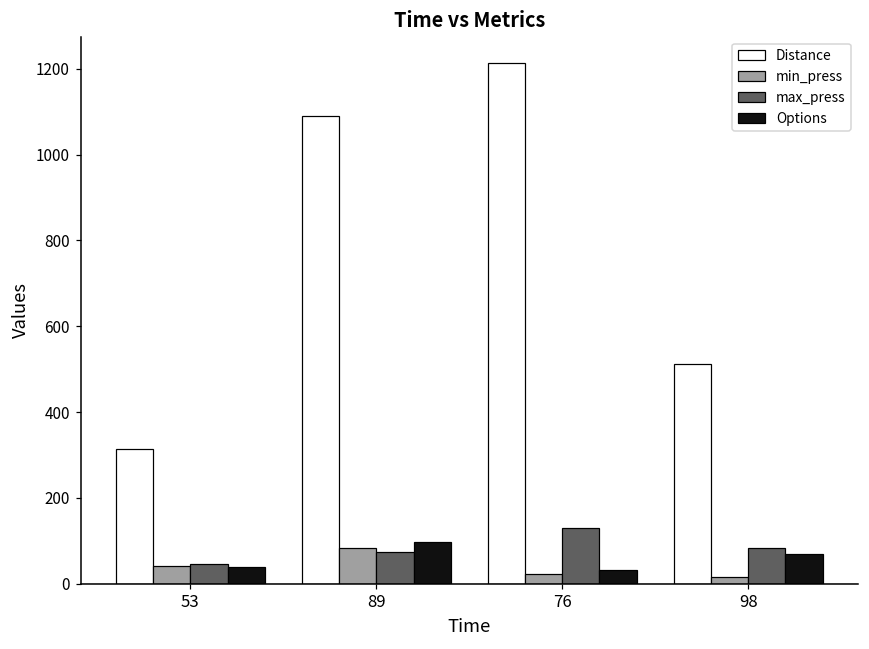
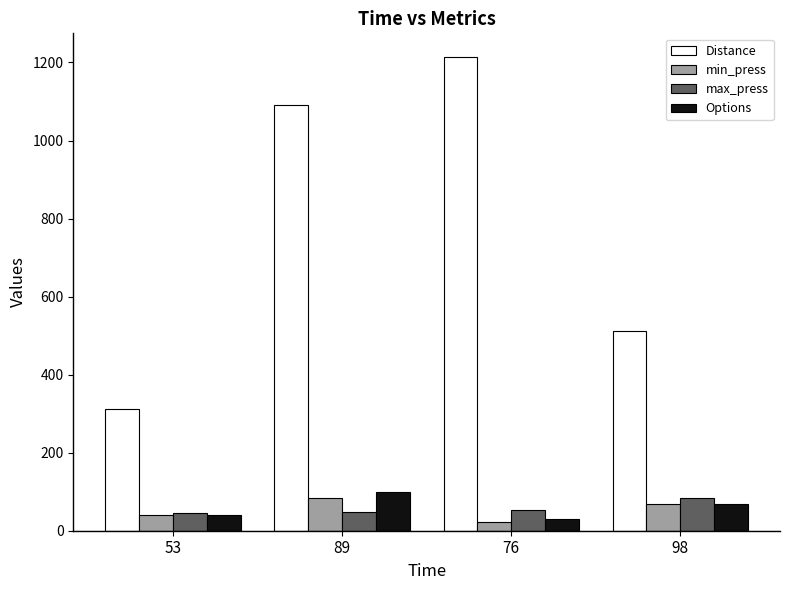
max_press, 89: 70 -> 50
max_press, 76: 130 -> 50
min_press, 98: 20 -> 70
